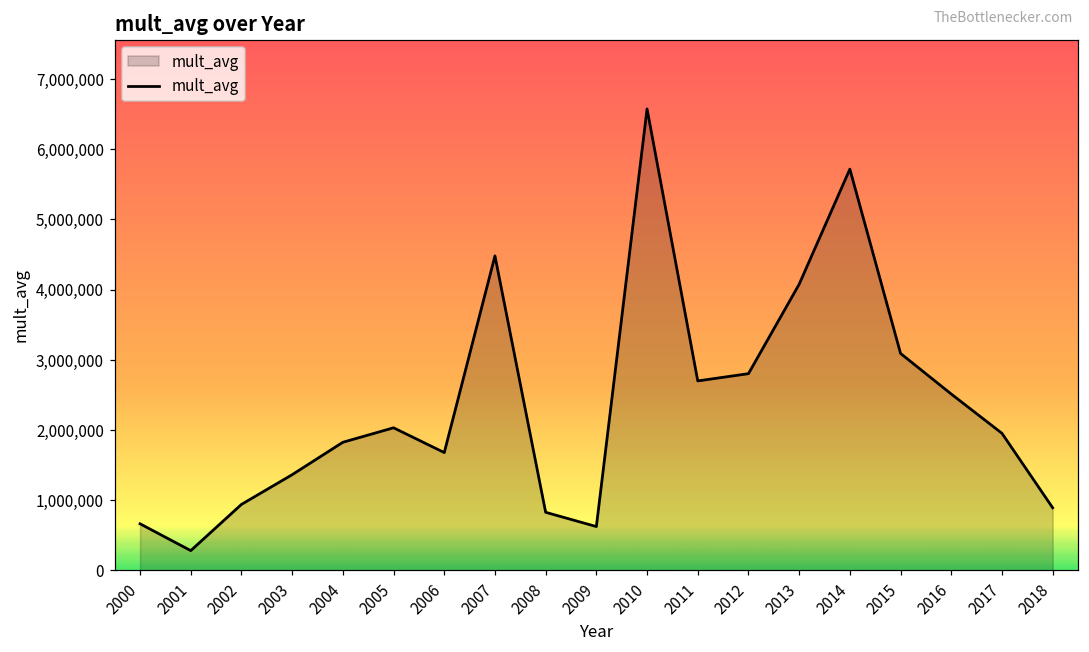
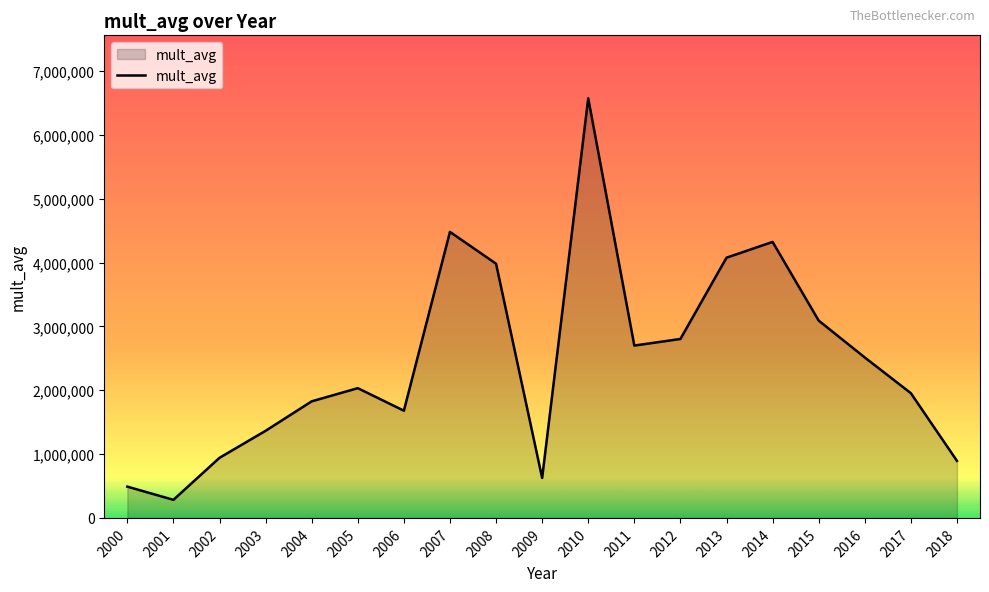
2000: 700,000 -> 500,000
2008: 800,000 -> 4,000,000
2014: 5,700,000 -> 4,300,000
